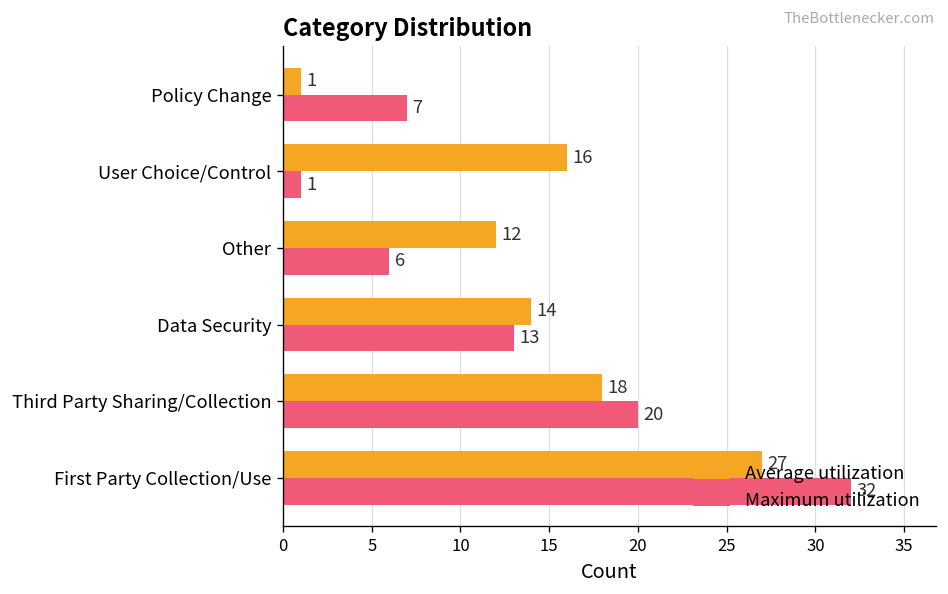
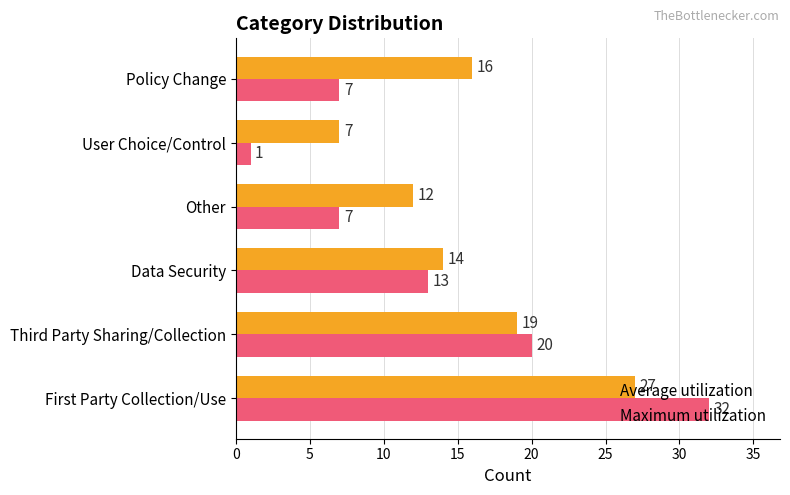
Average utilization, Policy Change: 1 -> 16
Average utilization, User Choice/Control: 16 -> 7
Maximum utilization, Other: 6 -> 7
Average utilization, Third Party Sharing/Collection: 18 -> 19
